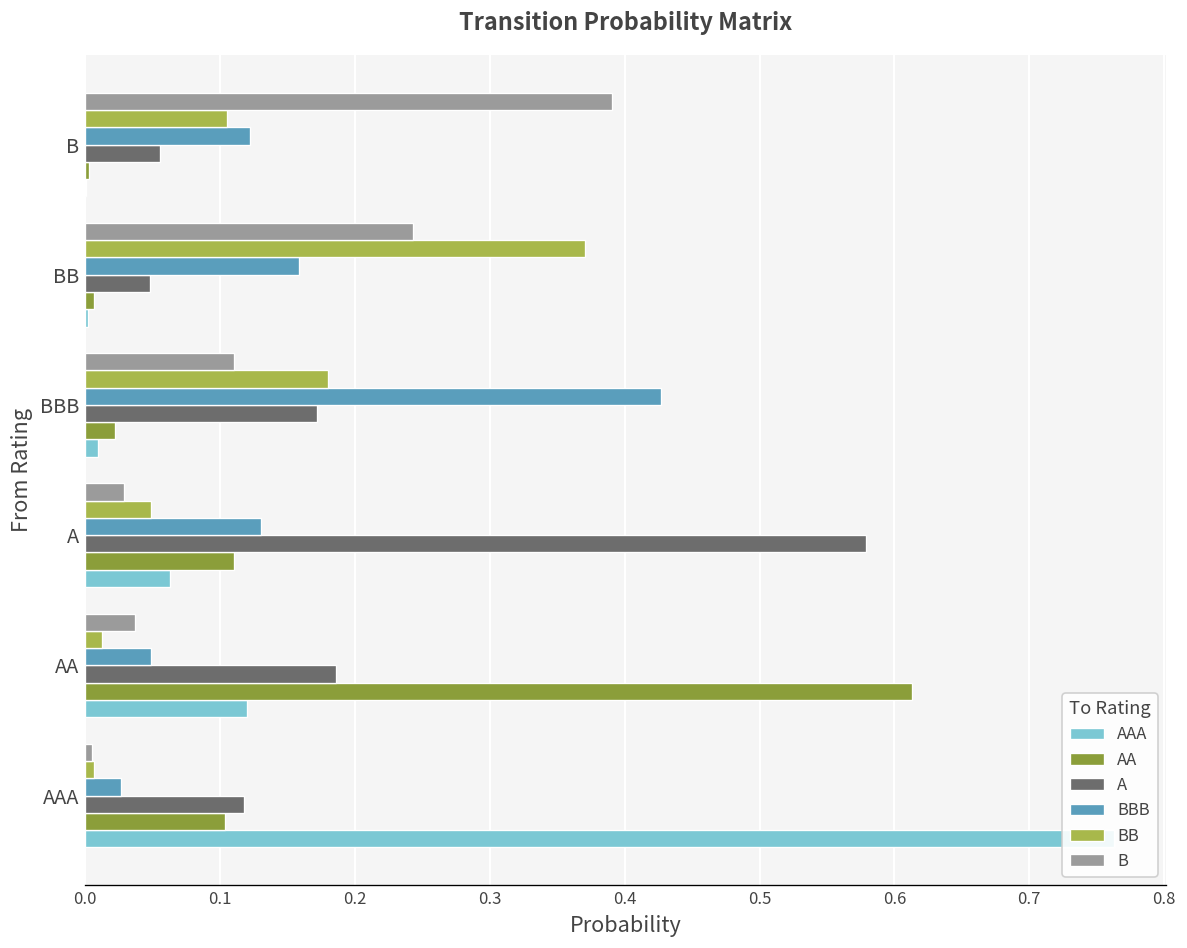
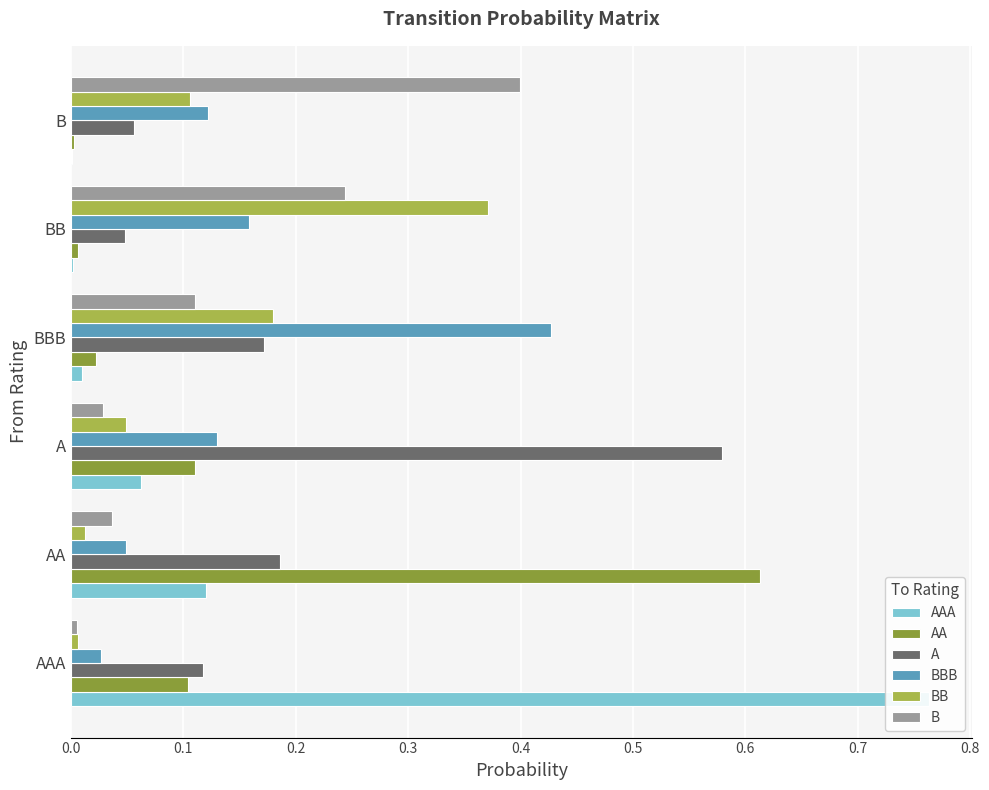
B, B: 0.390 -> 0.400
